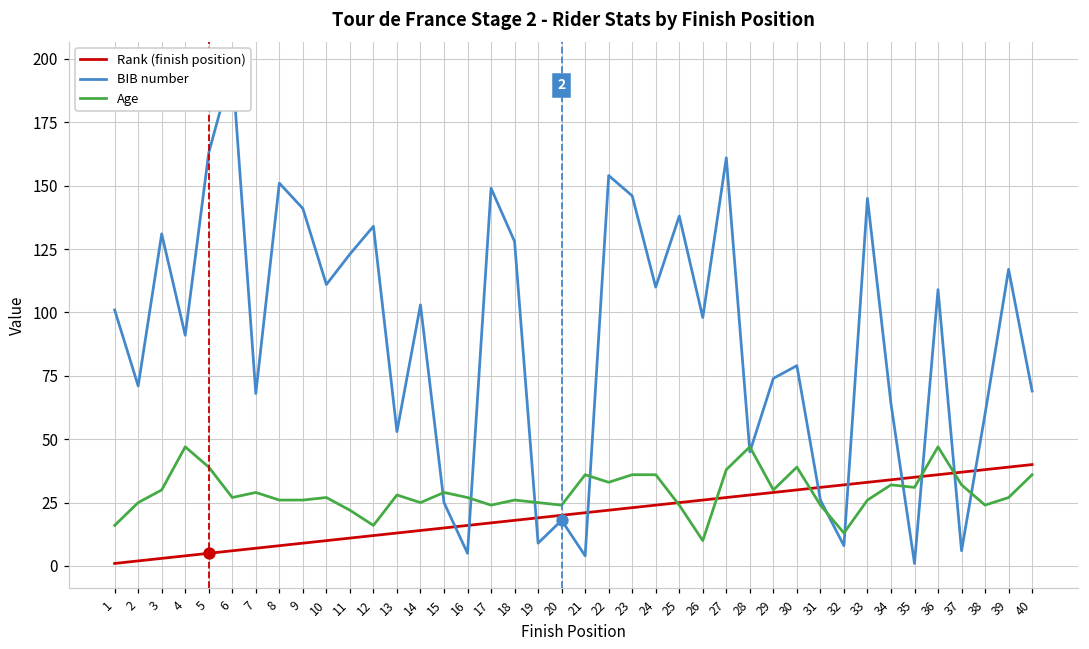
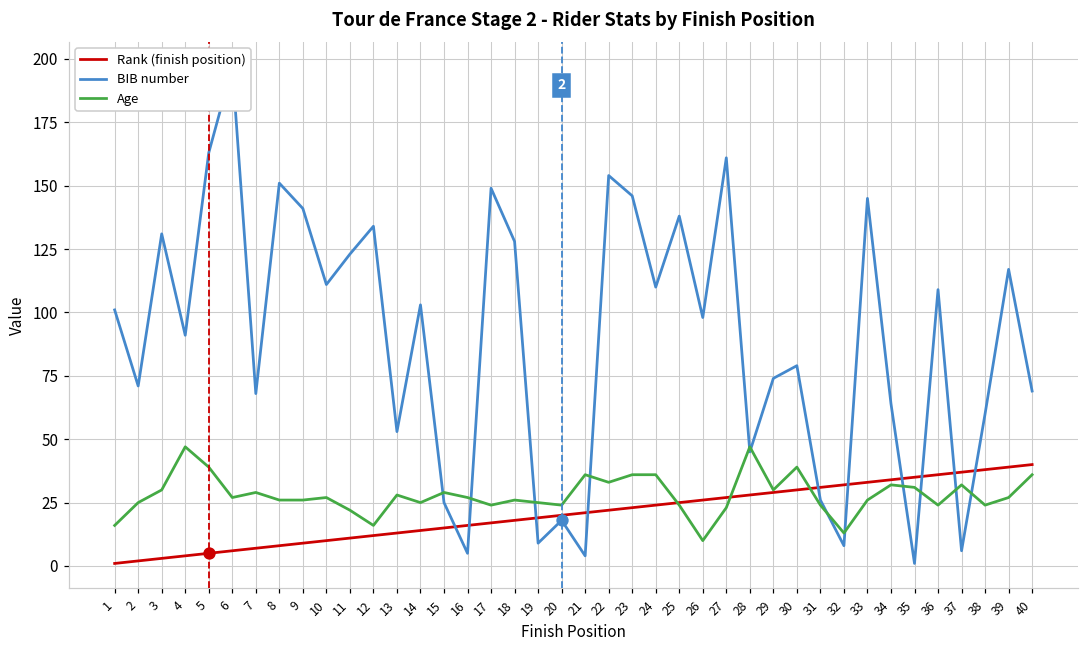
Age, 27: 38 -> 23
Age, 36: 47 -> 24
